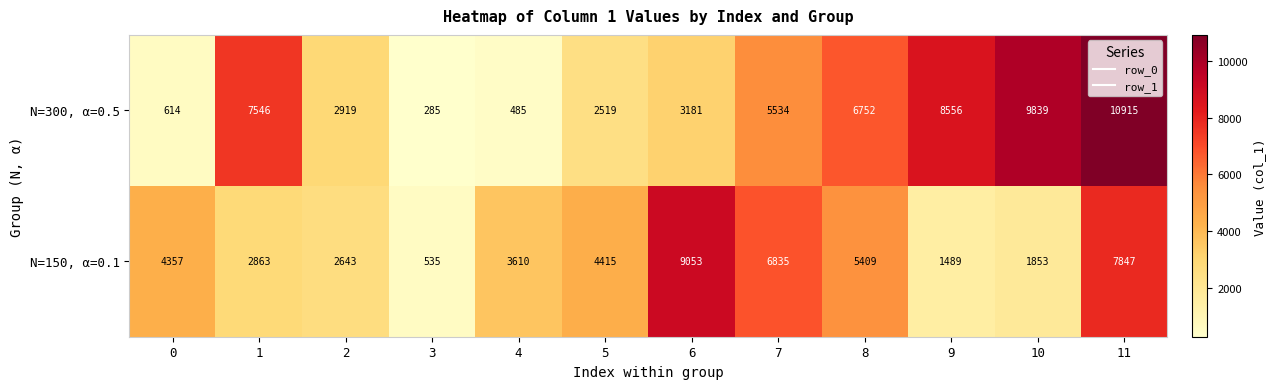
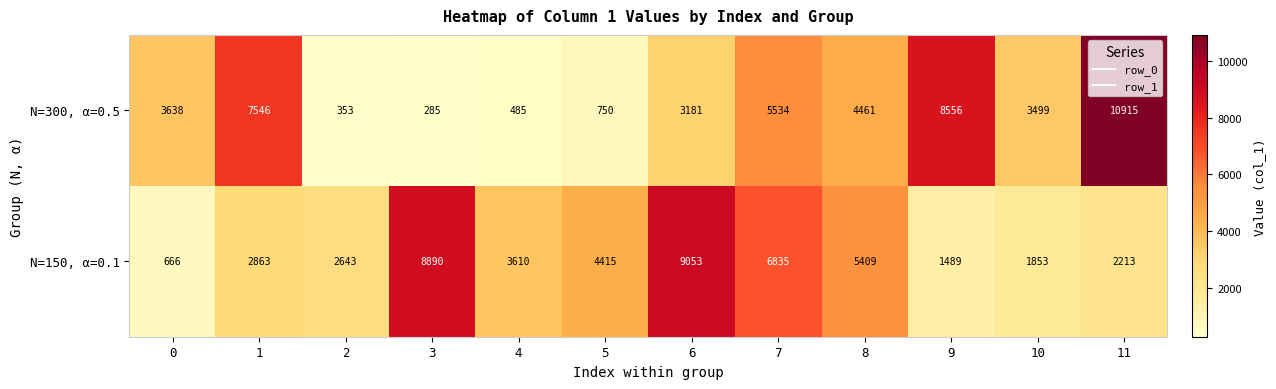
N=300, α=0.5, 0: 614 -> 3638
N=300, α=0.5, 2: 2919 -> 353
N=300, α=0.5, 5: 2519 -> 750
N=300, α=0.5, 8: 6752 -> 4461
N=300, α=0.5, 10: 9839 -> 3499
N=150, α=0.1, 0: 4357 -> 666
N=150, α=0.1, 3: 535 -> 8890
N=150, α=0.1, 11: 7847 -> 2213
